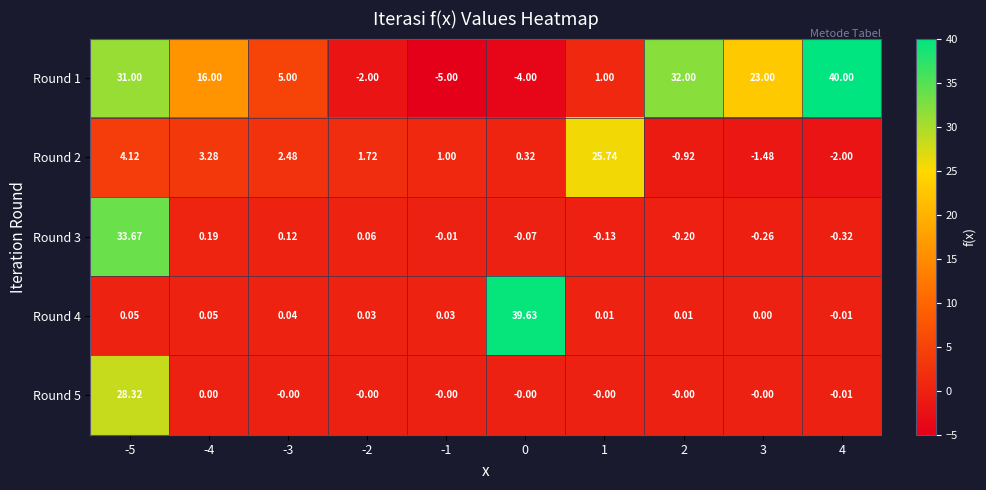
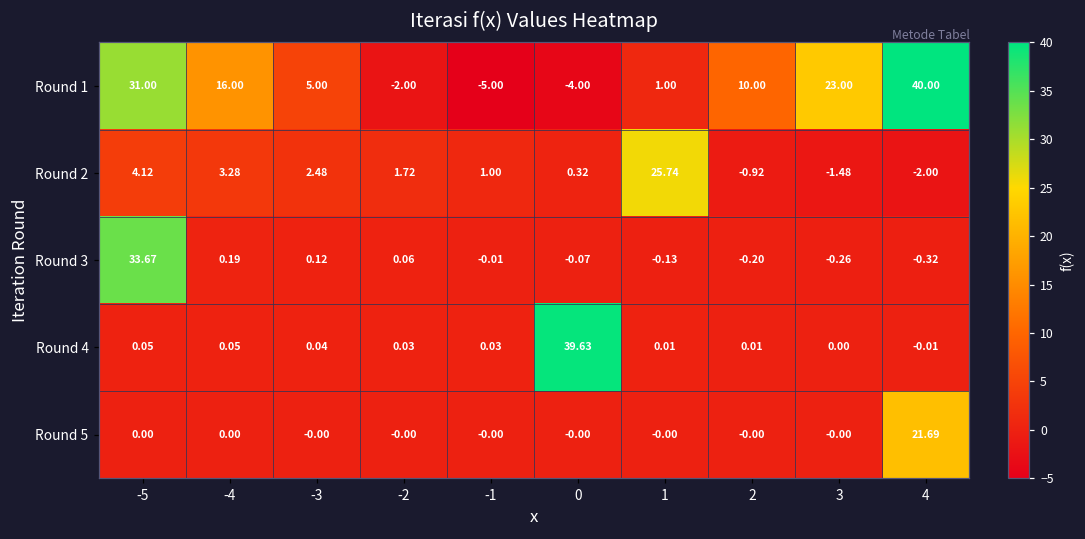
Round 1, 2: 32.00 -> 10.00
Round 5, -5: 28.32 -> 0.00
Round 5, 4: -0.01 -> 21.69
